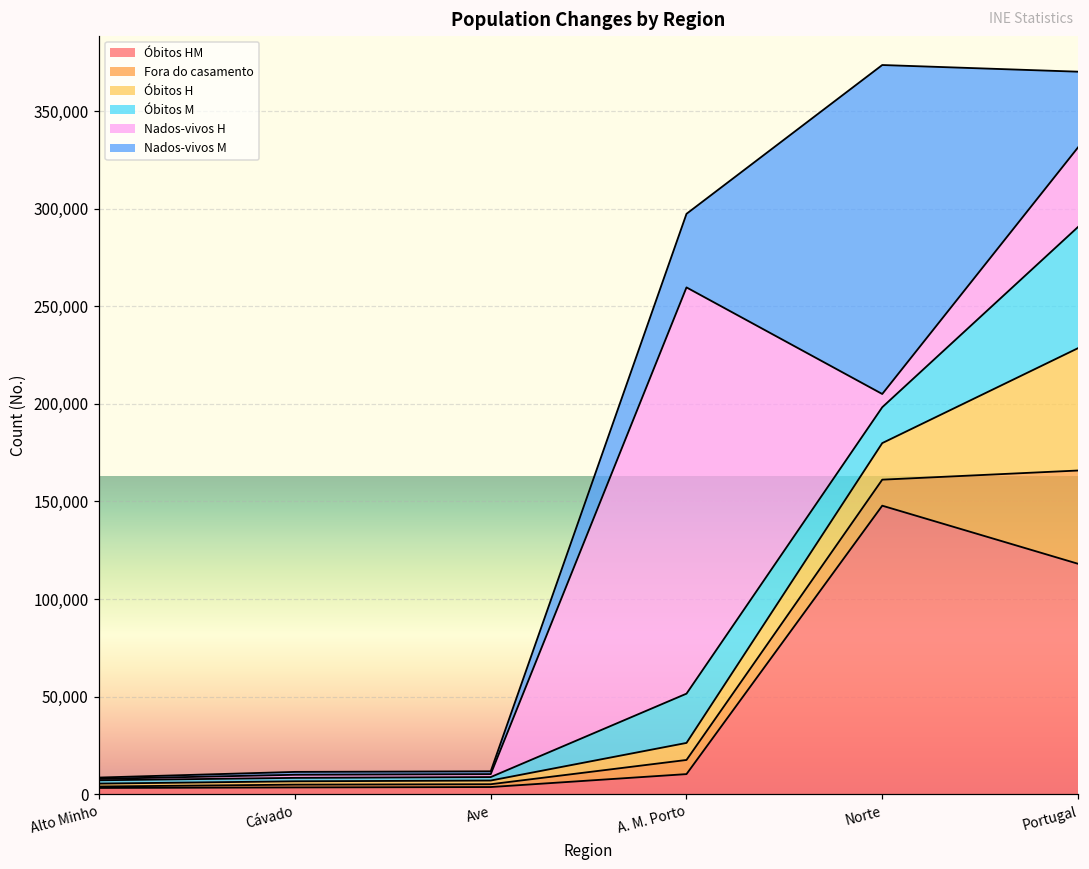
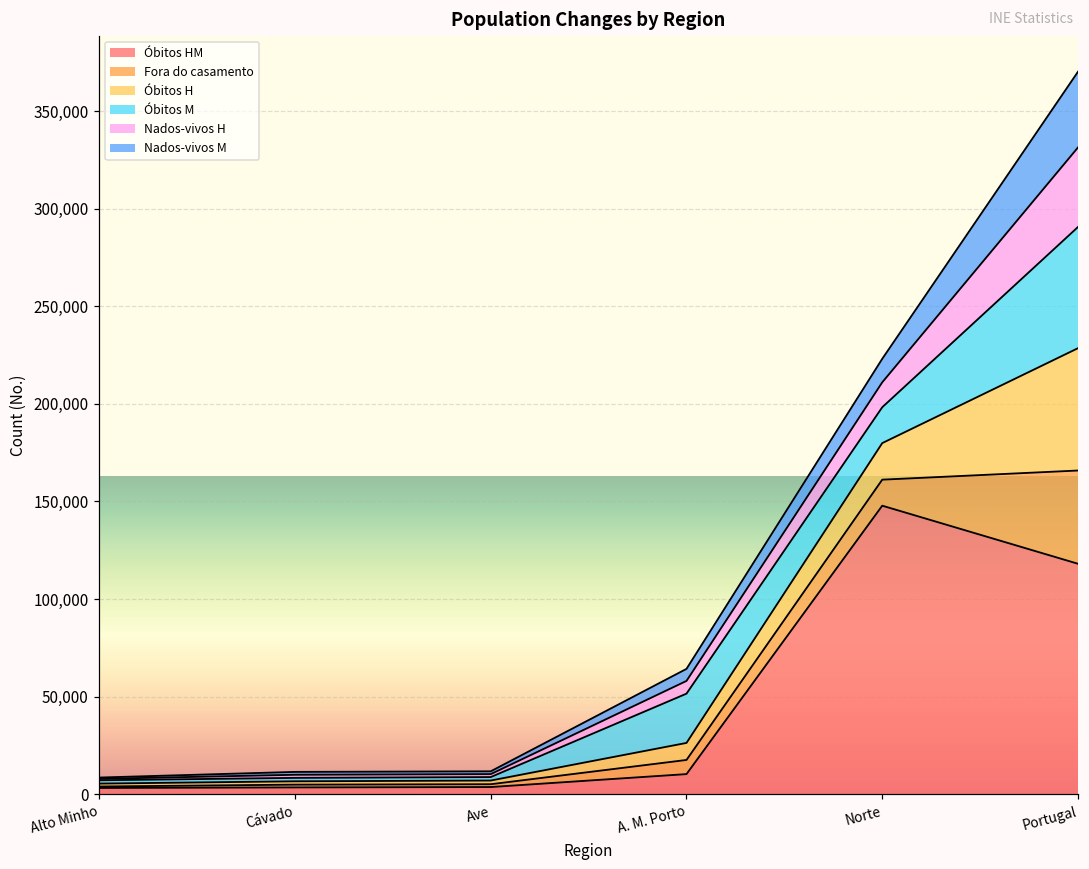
Nados-vivos H, A. M. Porto: 208,000 -> 7,000
Nados-vivos M, A. M. Porto: 38,000 -> 6,000
Nados-vivos H, Norte: 7,000 -> 13,000
Nados-vivos M, Norte: 169,000 -> 12,000
